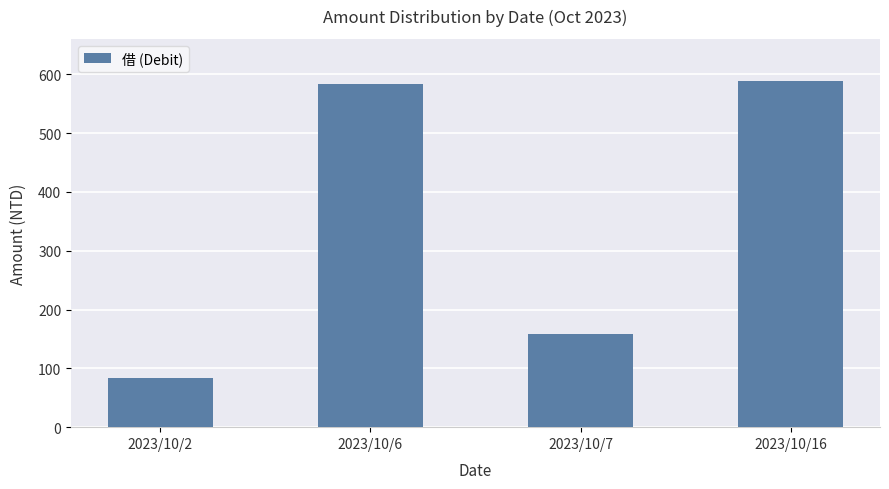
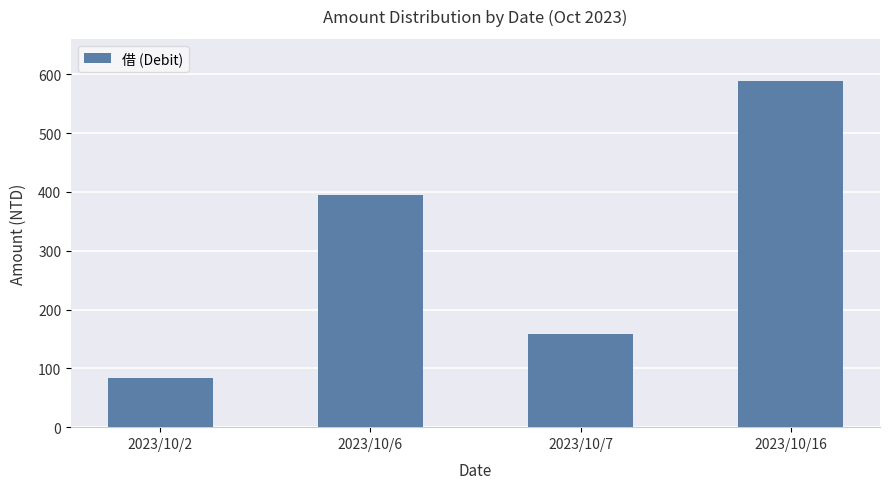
2023/10/6: 580 -> 390
